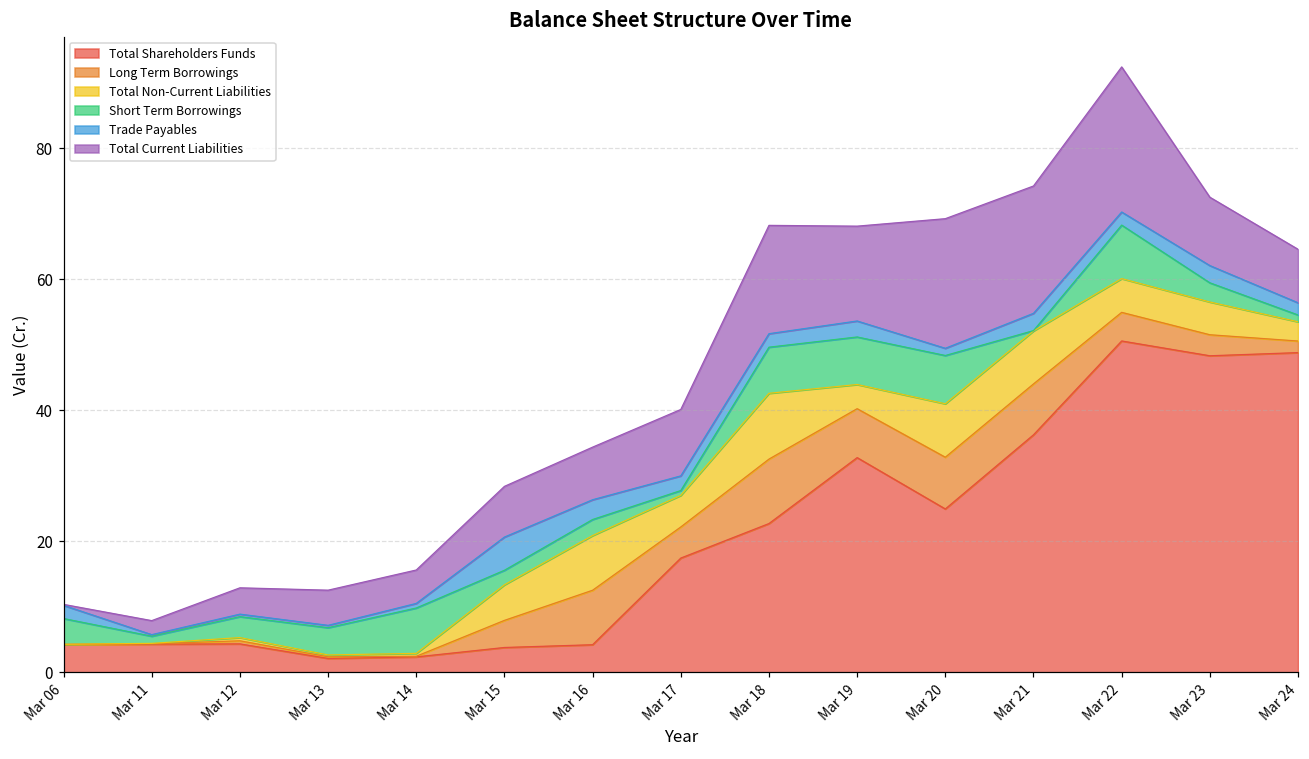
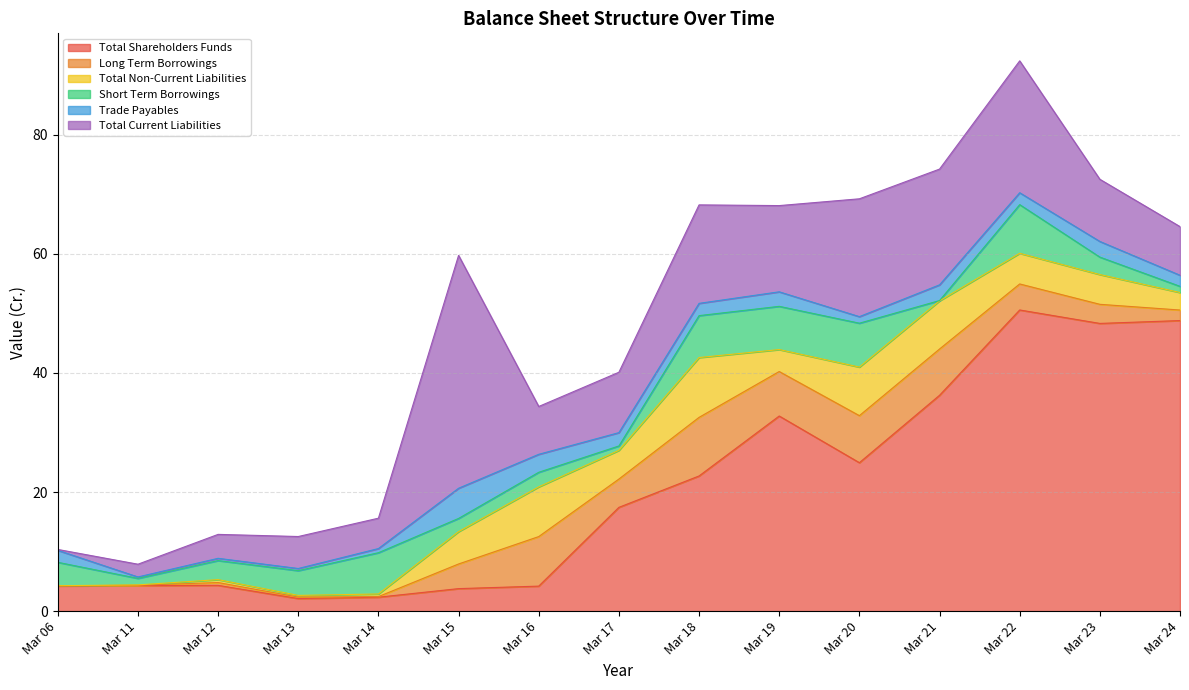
Total Current Liabilities, Mar 15: 8 -> 39
